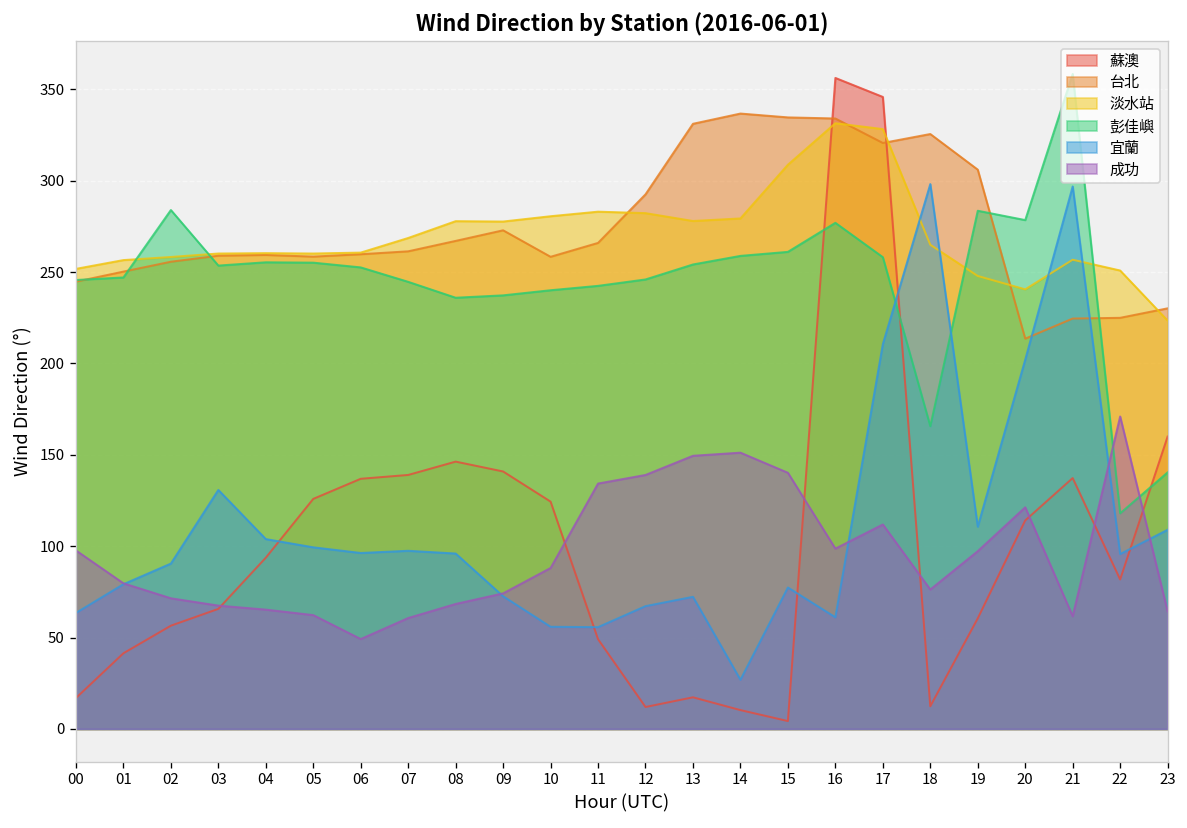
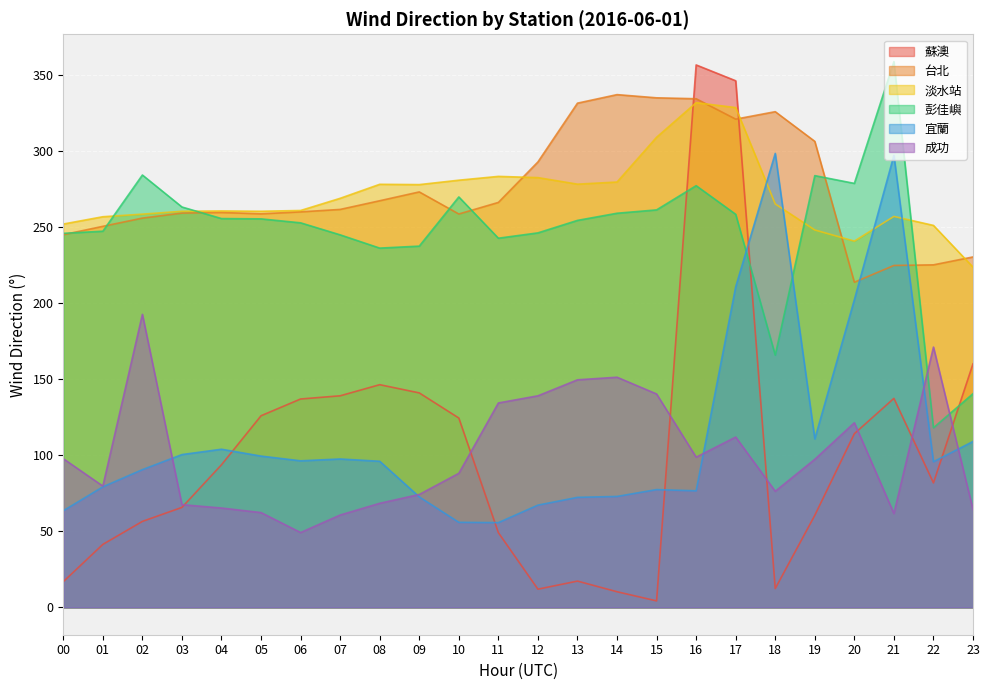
成功, 02: 72 -> 193
彭佳嶼, 03: 254 -> 263
宜蘭, 03: 131 -> 100
彭佳嶼, 10: 240 -> 270
宜蘭, 14: 27 -> 73
宜蘭, 16: 61 -> 77
